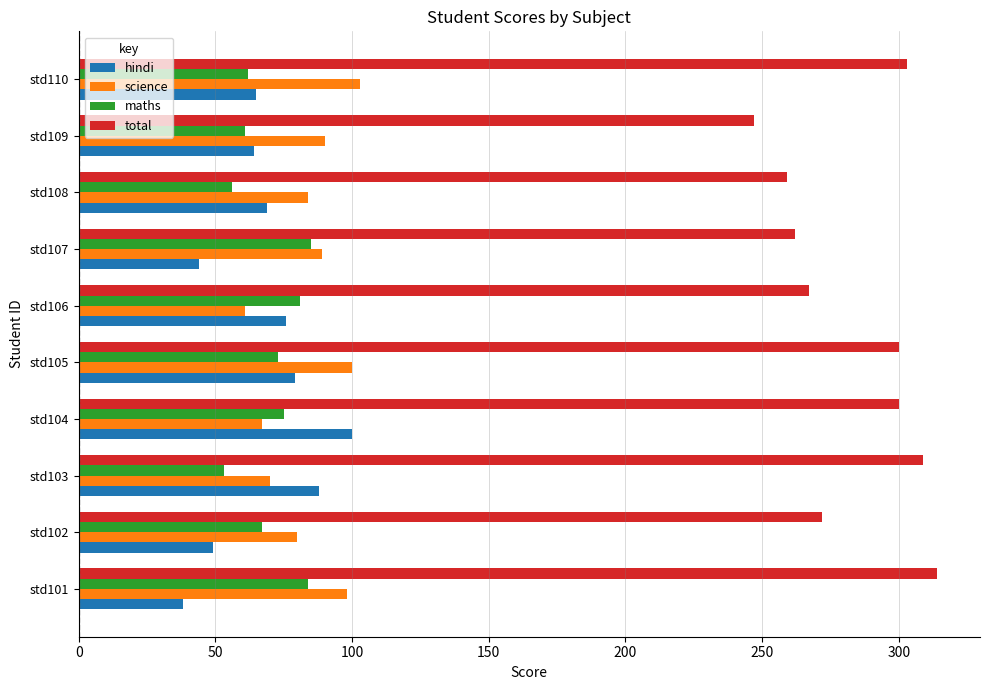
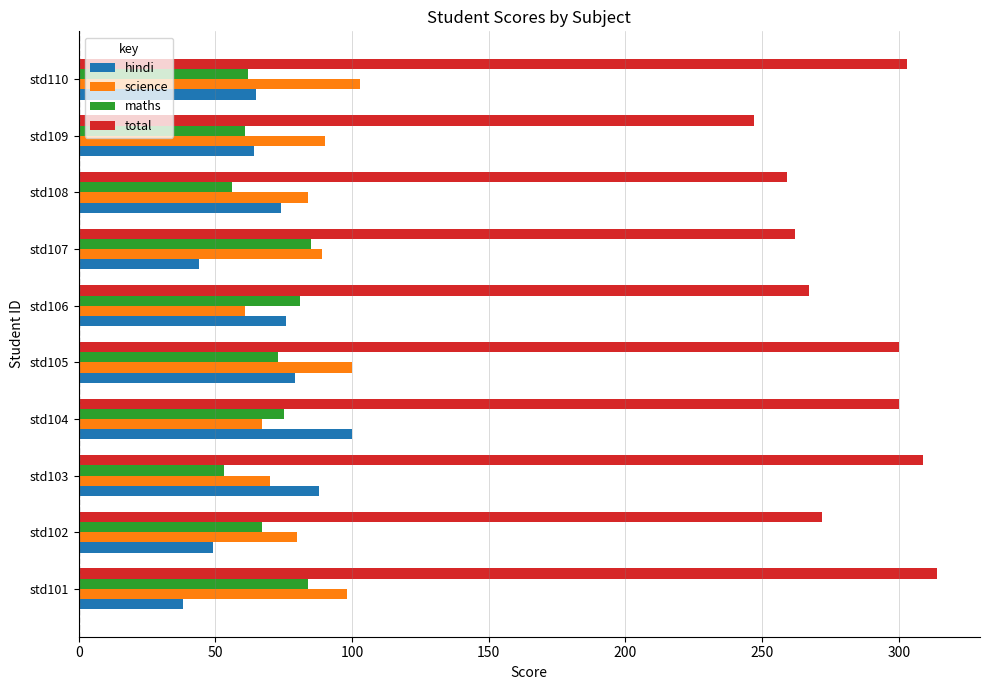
hindi, std108: 69 -> 74
